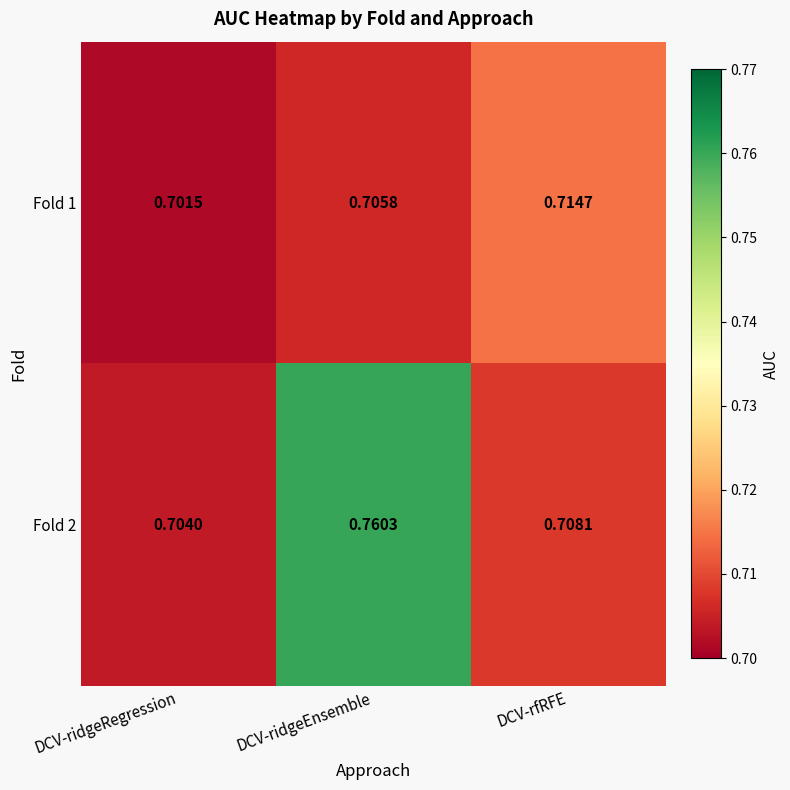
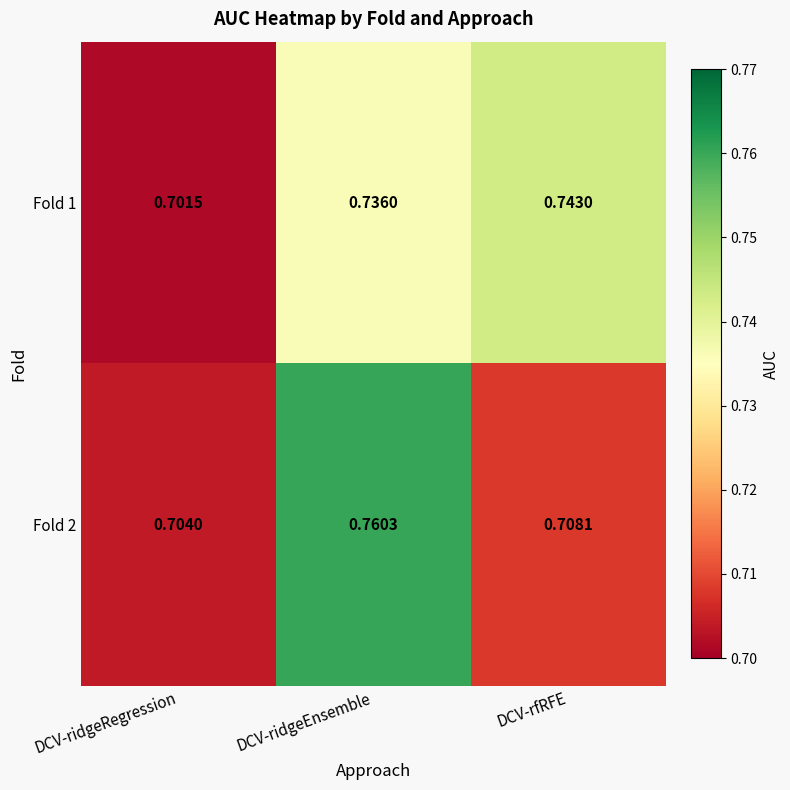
Fold 1, DCV-ridgeEnsemble: 0.7058 -> 0.7360
Fold 1, DCV-rfRFE: 0.7147 -> 0.7430
